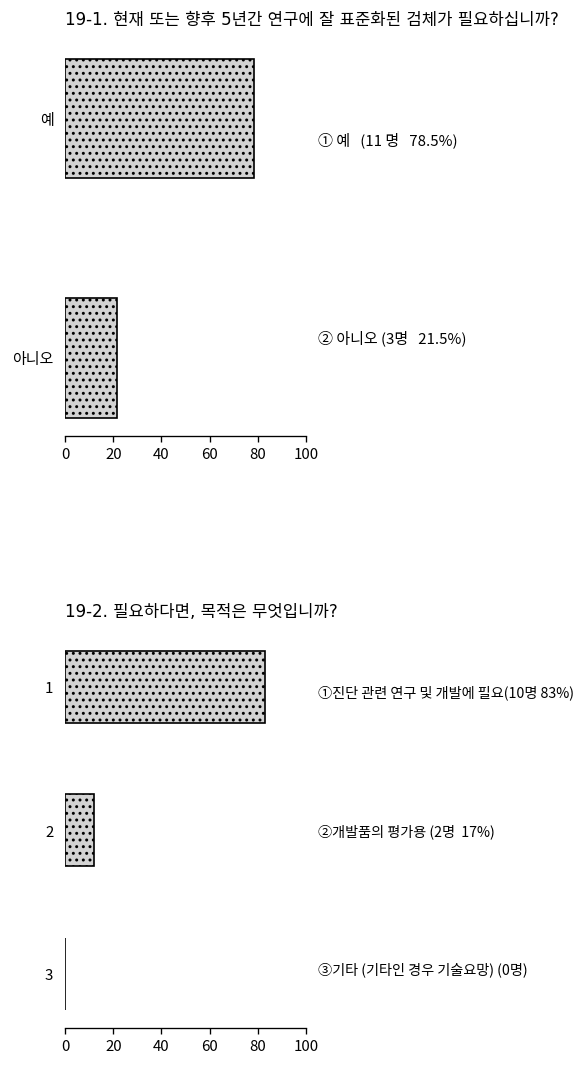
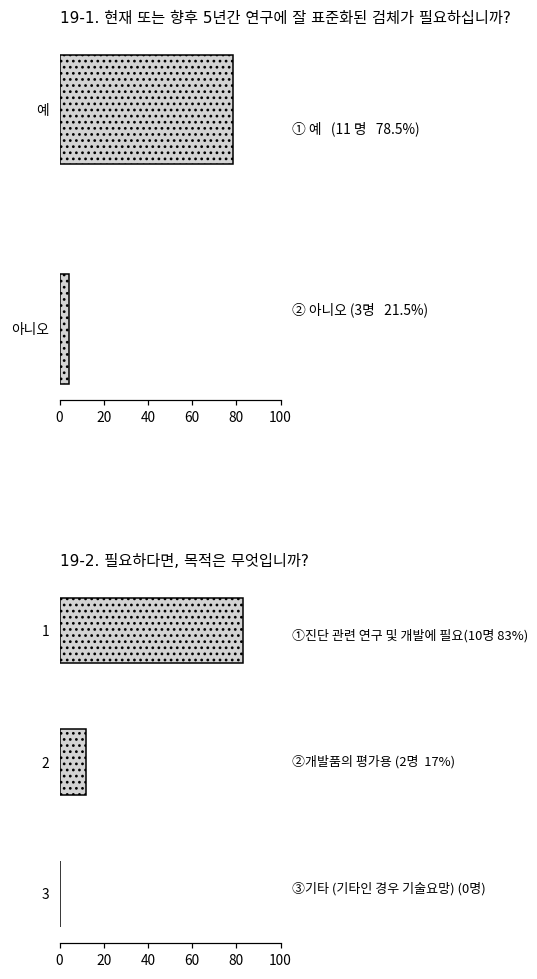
19-1. 현재 또는 향후 5년간 연구에 잘 표준화된 검체가 필요하십니까?, 아니오: 22 -> 4
